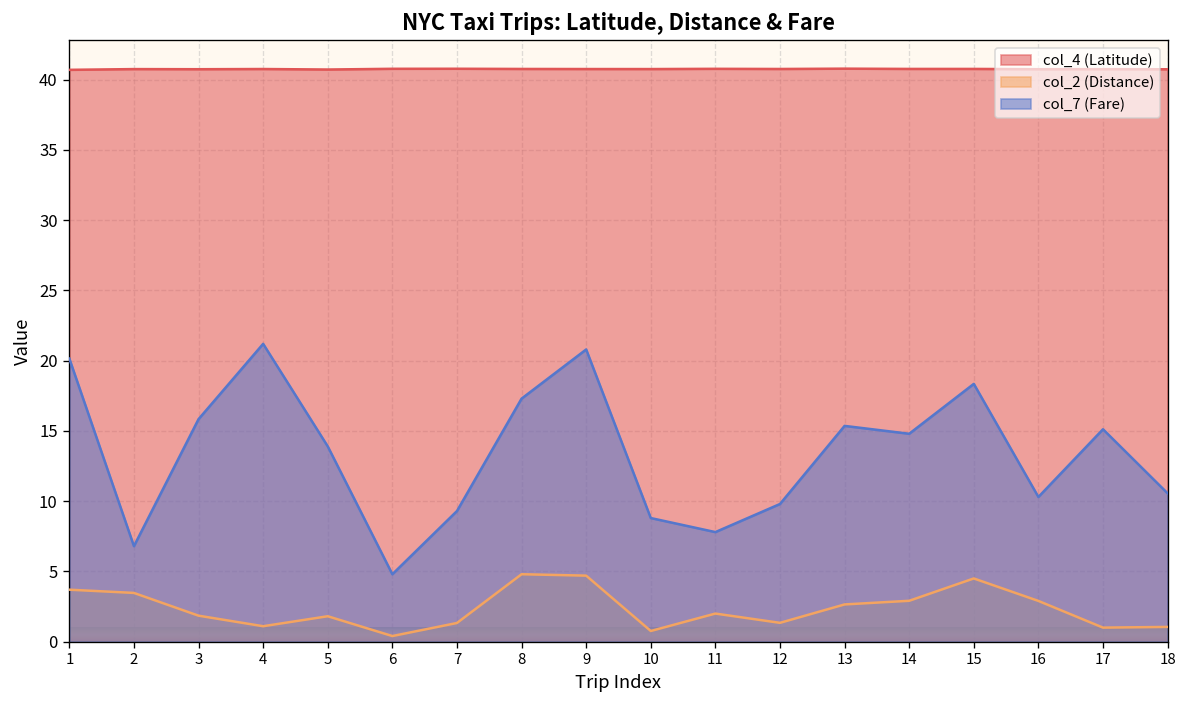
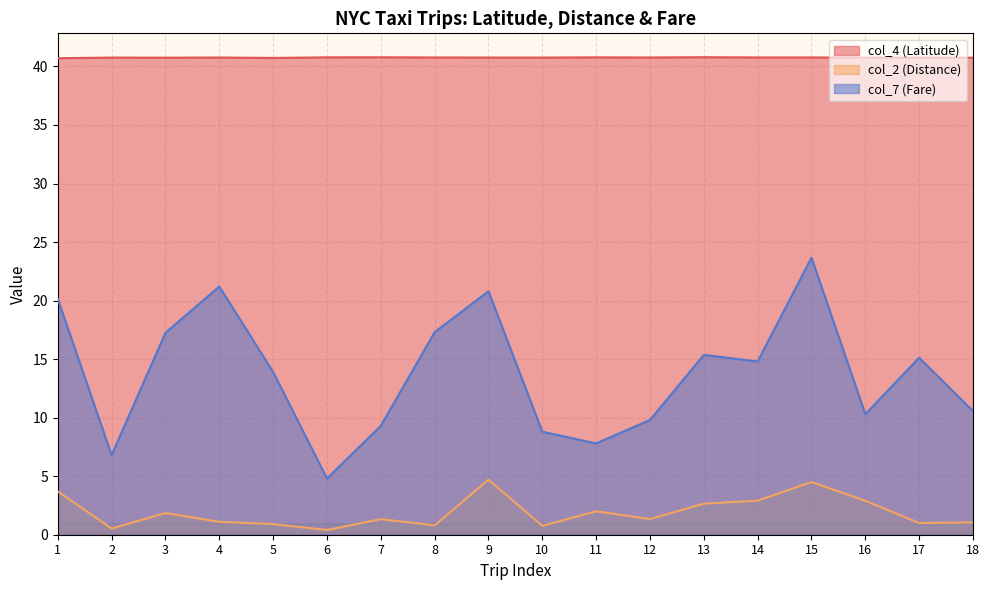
col_2 (Distance), 2: 3.5 -> 0.5
col_7 (Fare), 3: 15.8 -> 17.3
col_2 (Distance), 5: 1.8 -> 0.9
col_2 (Distance), 8: 4.8 -> 0.8
col_7 (Fare), 15: 18.4 -> 23.7
